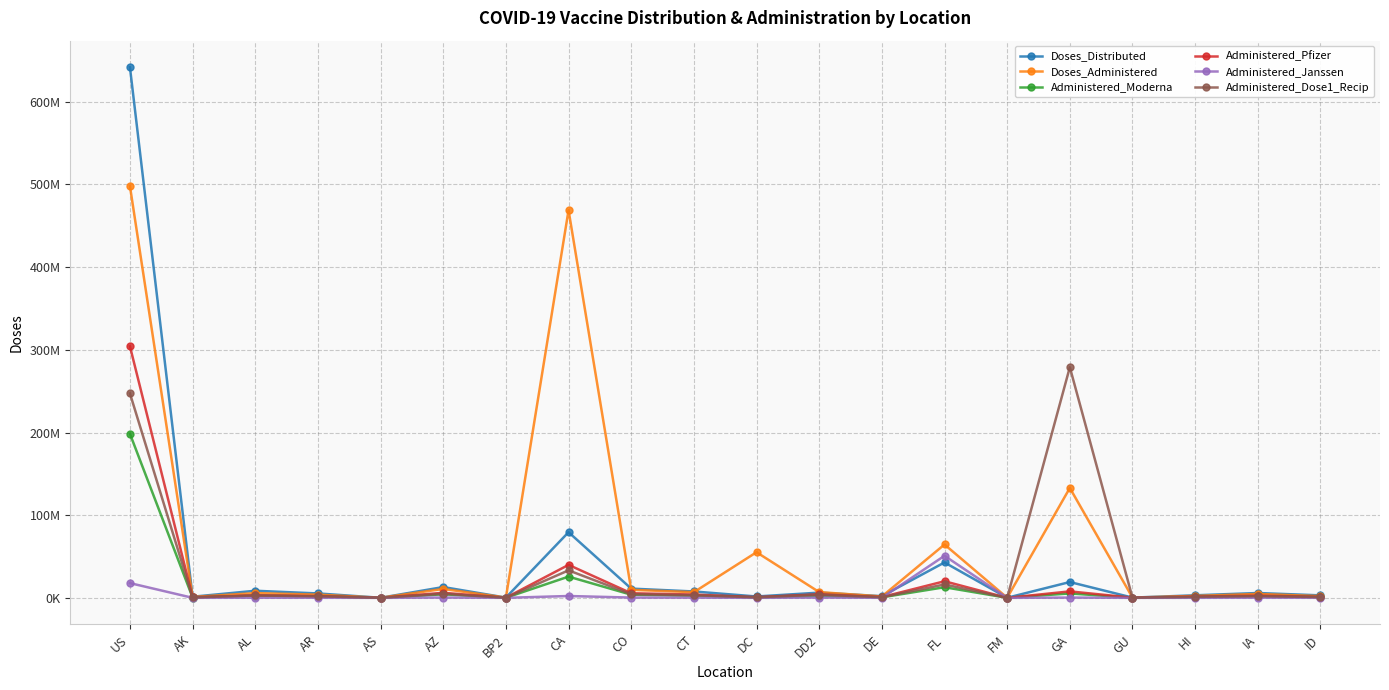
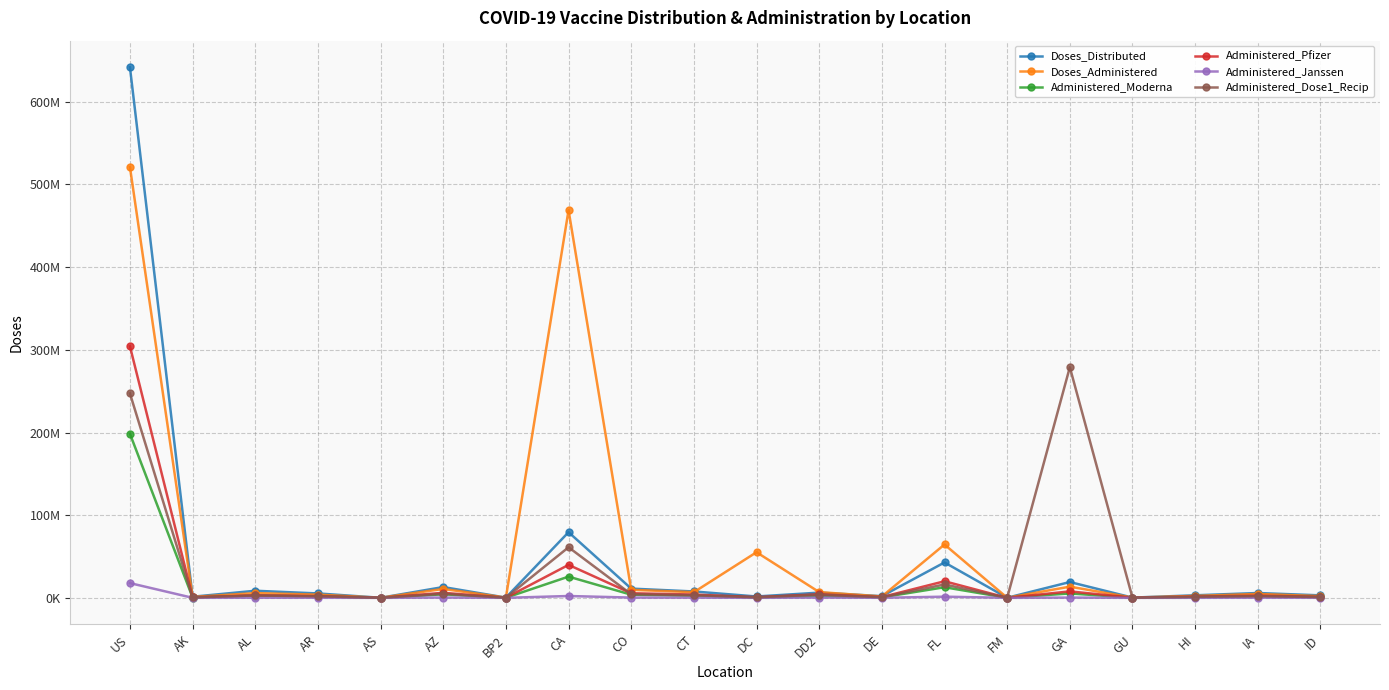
Doses_Administered, US: 500000000 -> 520000000
Administered_Dose1_Recip, CA: 30000000 -> 60000000
Administered_Janssen, FL: 50000000 -> 0
Doses_Administered, GA: 130000000 -> 10000000
